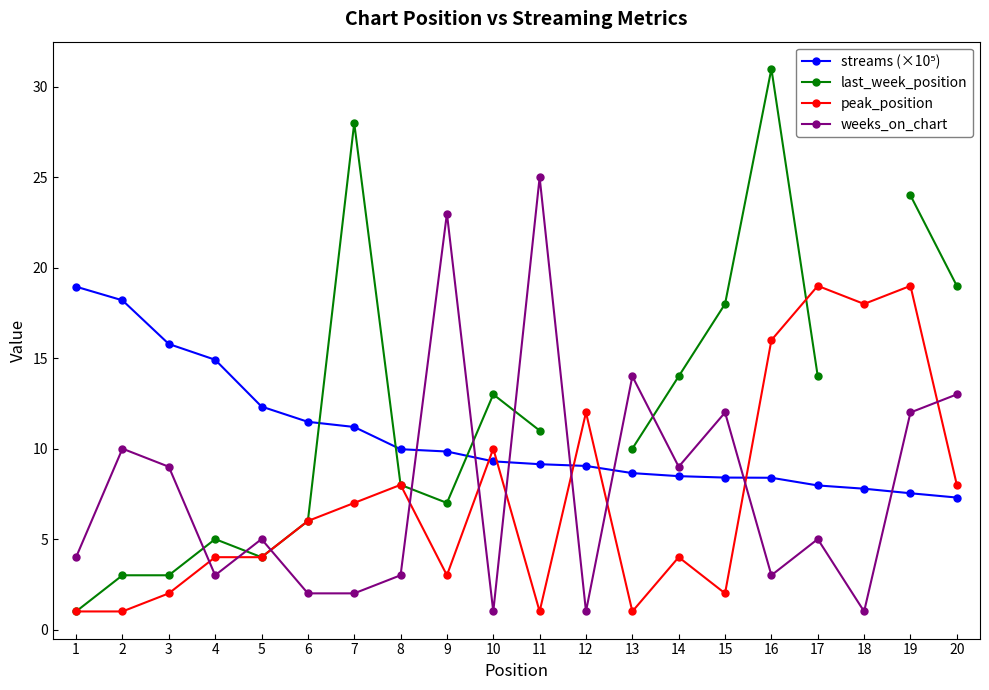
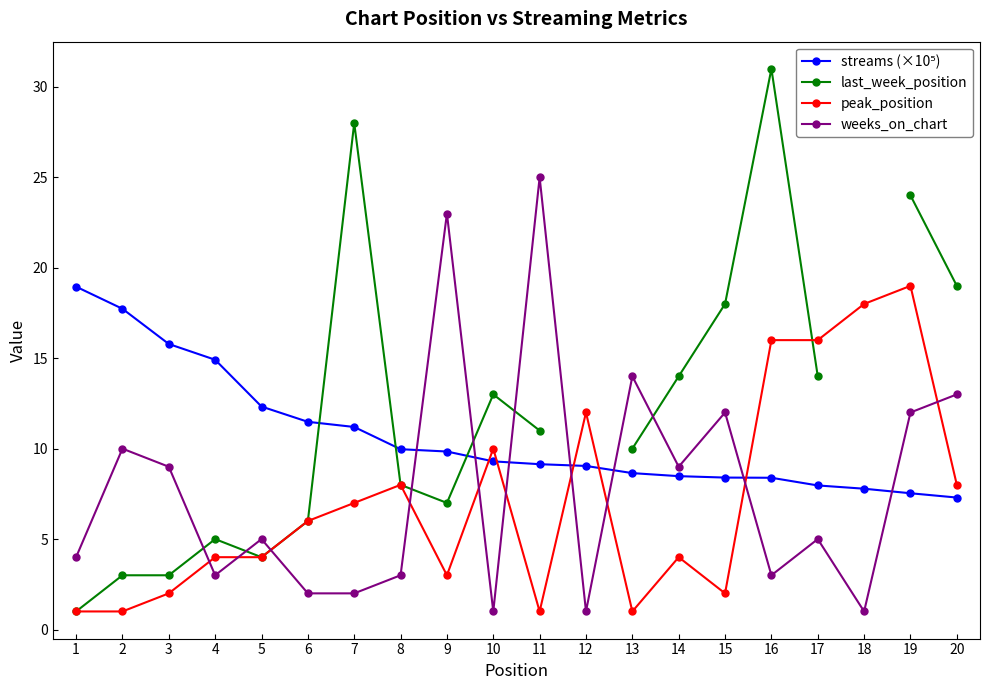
streams (×10⁵), 2: 18.2 -> 17.7
peak_position, 17: 19 -> 16
